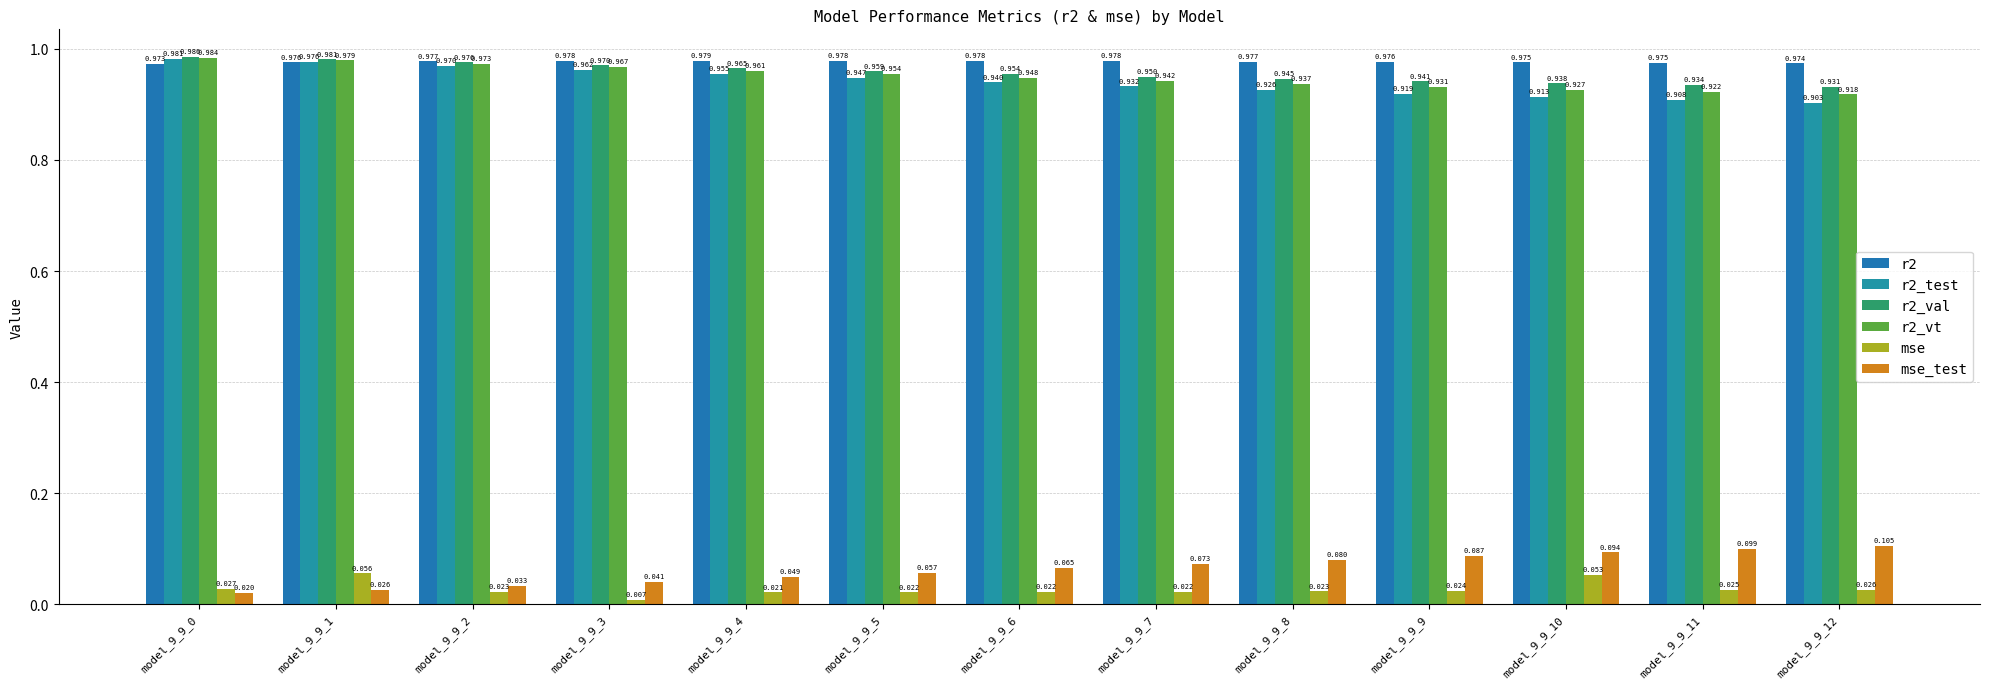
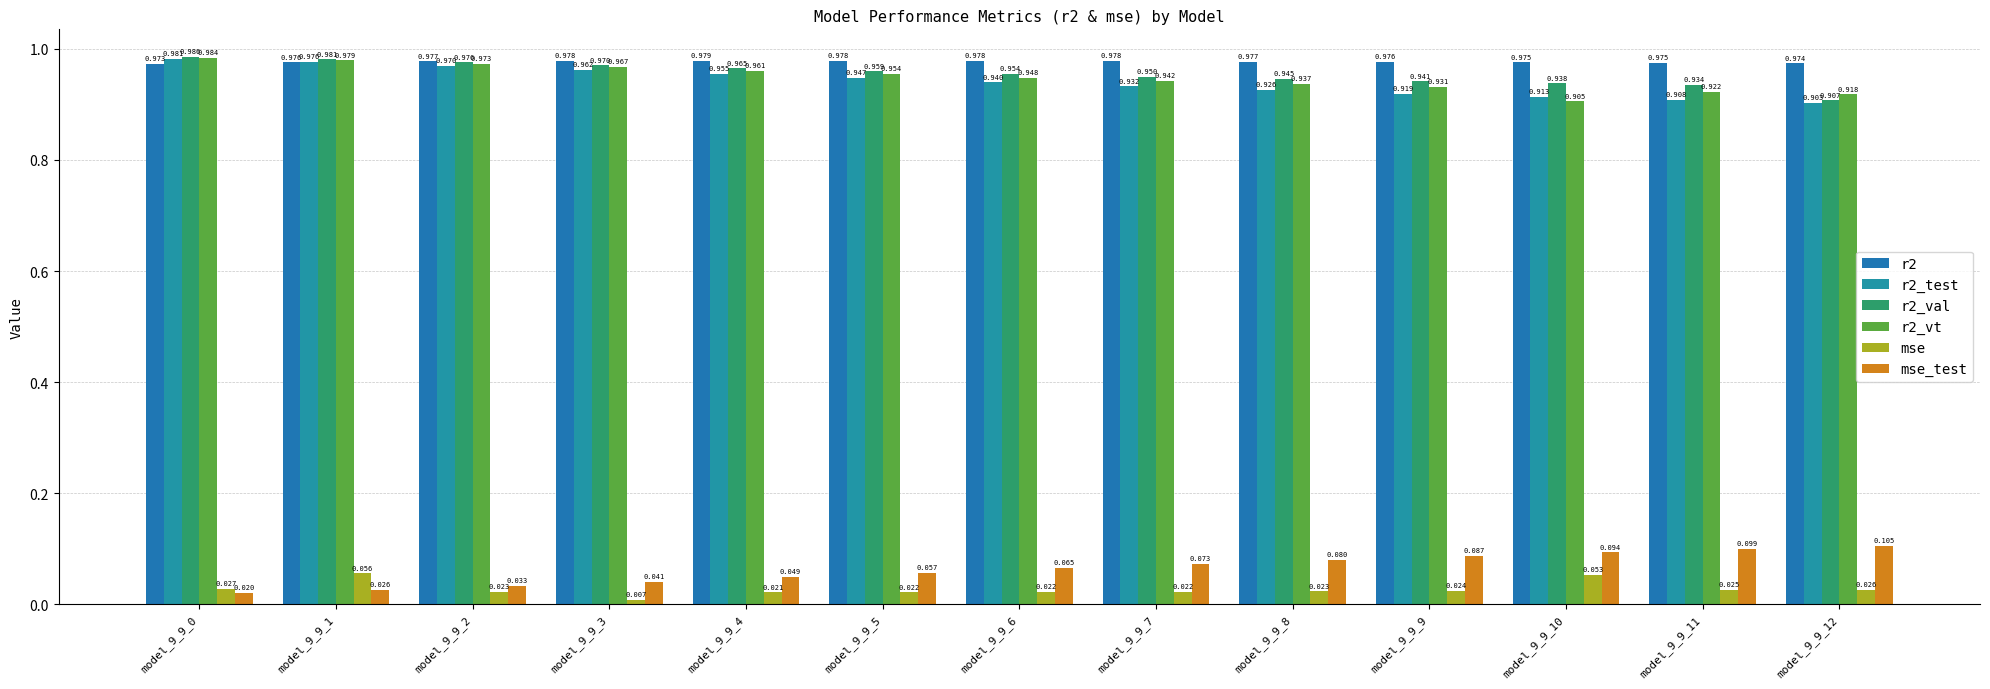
r2_vt, model_9_9_10: 0.927 -> 0.905
r2_val, model_9_9_12: 0.931 -> 0.907
